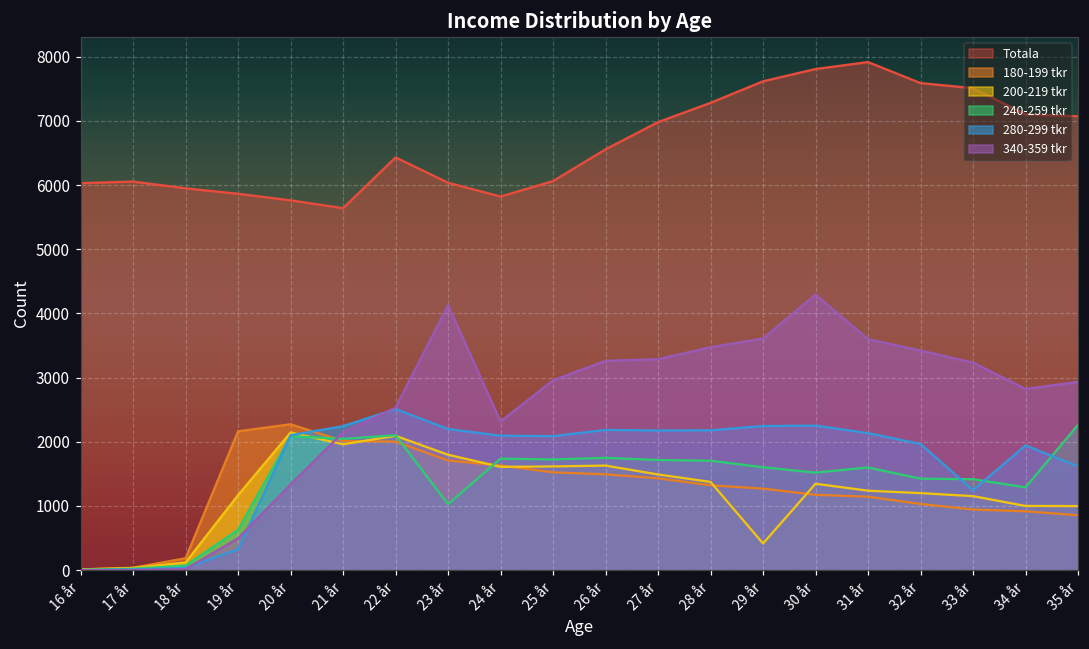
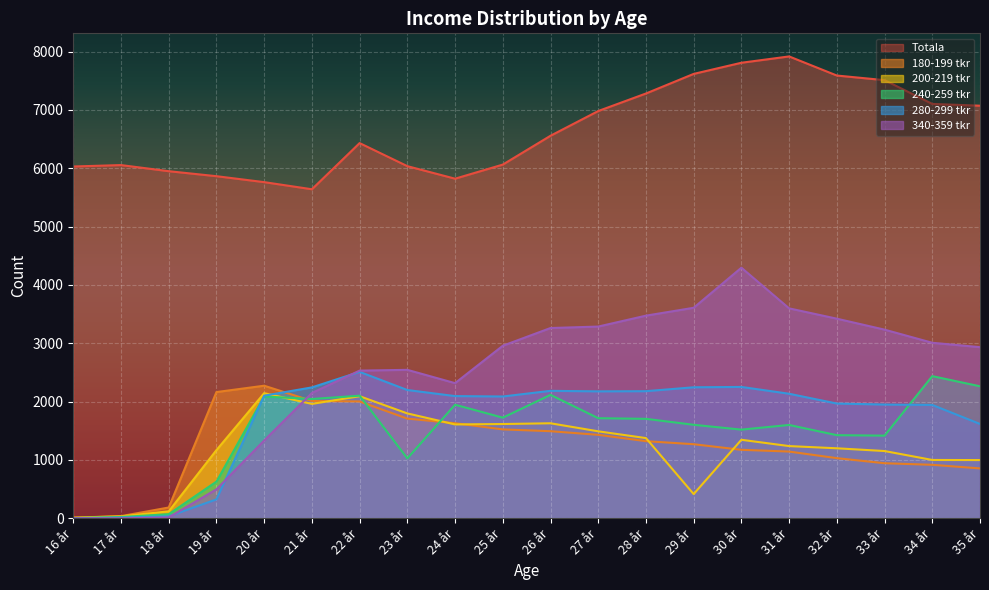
340-359 tkr, 23 år: 4100 -> 2500
240-259 tkr, 24 år: 1700 -> 1900
240-259 tkr, 26 år: 1800 -> 2100
280-299 tkr, 33 år: 1200 -> 2000
240-259 tkr, 34 år: 1300 -> 2400
340-359 tkr, 34 år: 2800 -> 3000
